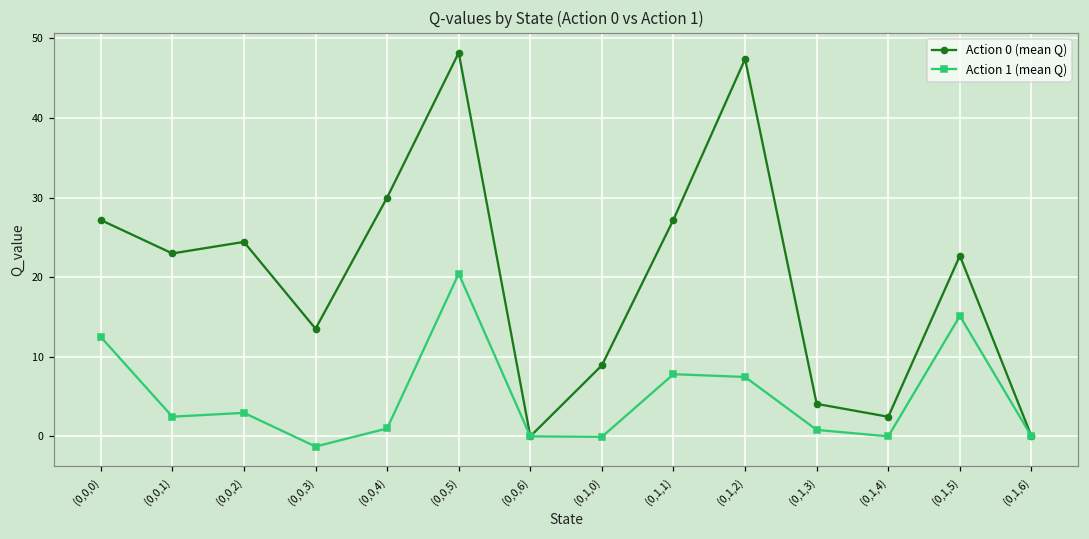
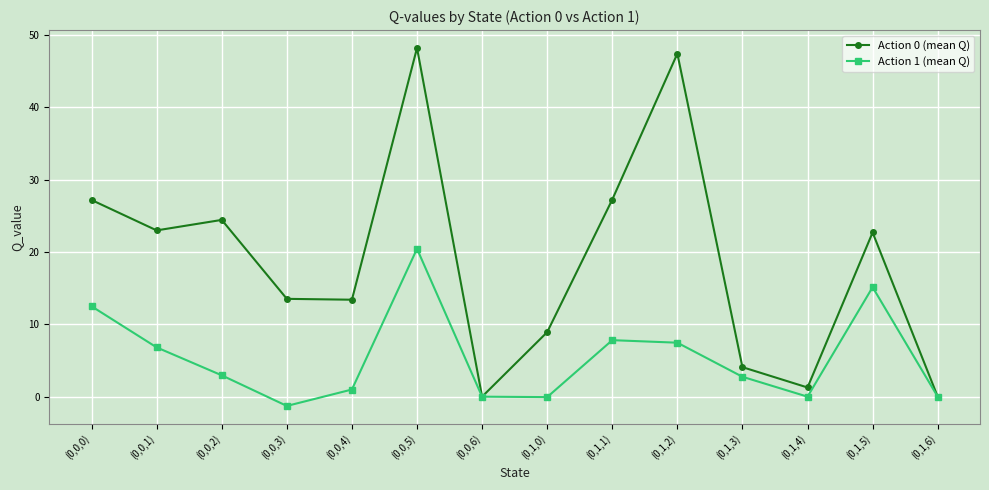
Action 1 (mean Q), (0,0,1): 2 -> 7
Action 0 (mean Q), (0,0,4): 30 -> 13
Action 1 (mean Q), (0,1,3): 1 -> 3
Action 0 (mean Q), (0,1,4): 2 -> 1
